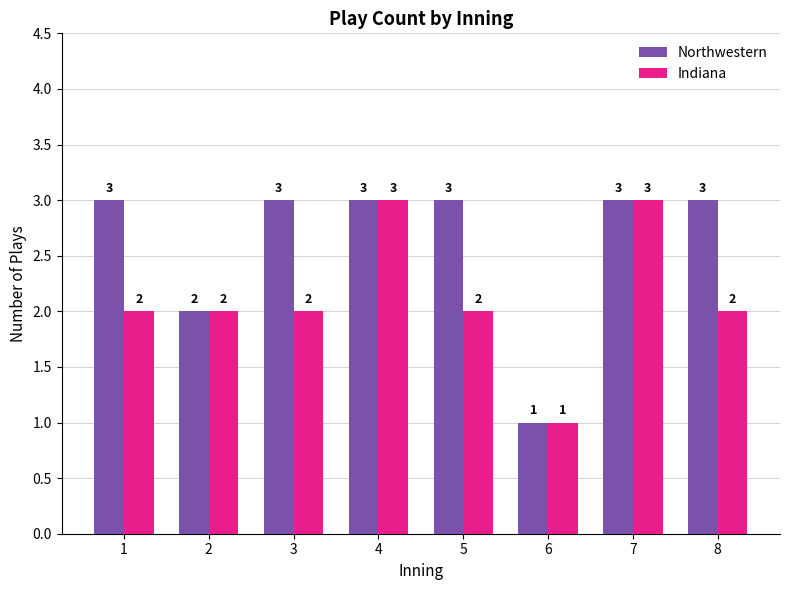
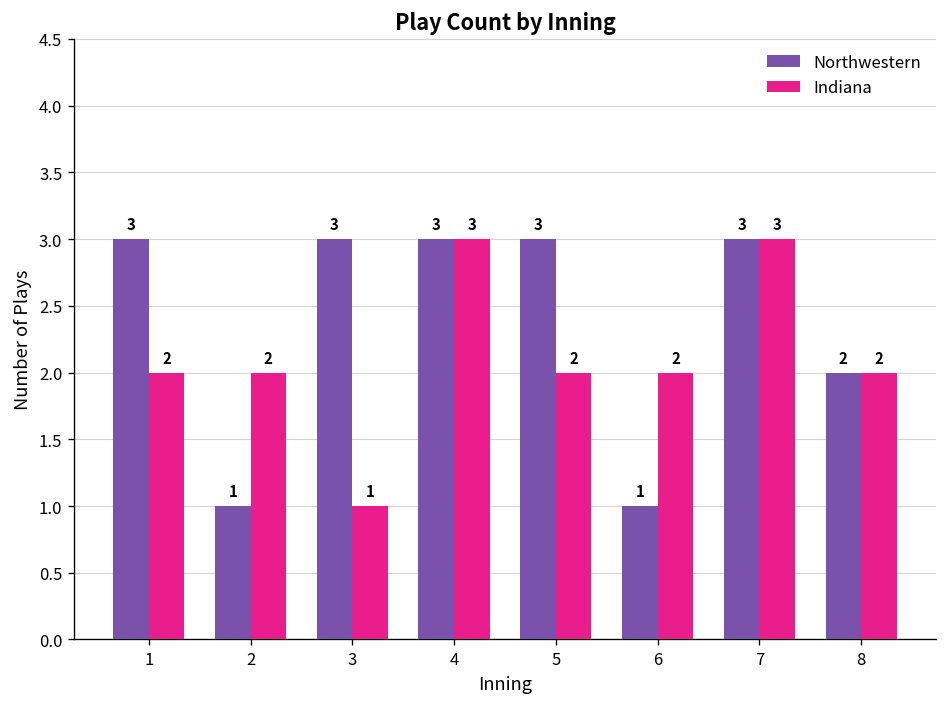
Northwestern, 2: 2 -> 1
Indiana, 3: 2 -> 1
Indiana, 6: 1 -> 2
Northwestern, 8: 3 -> 2
